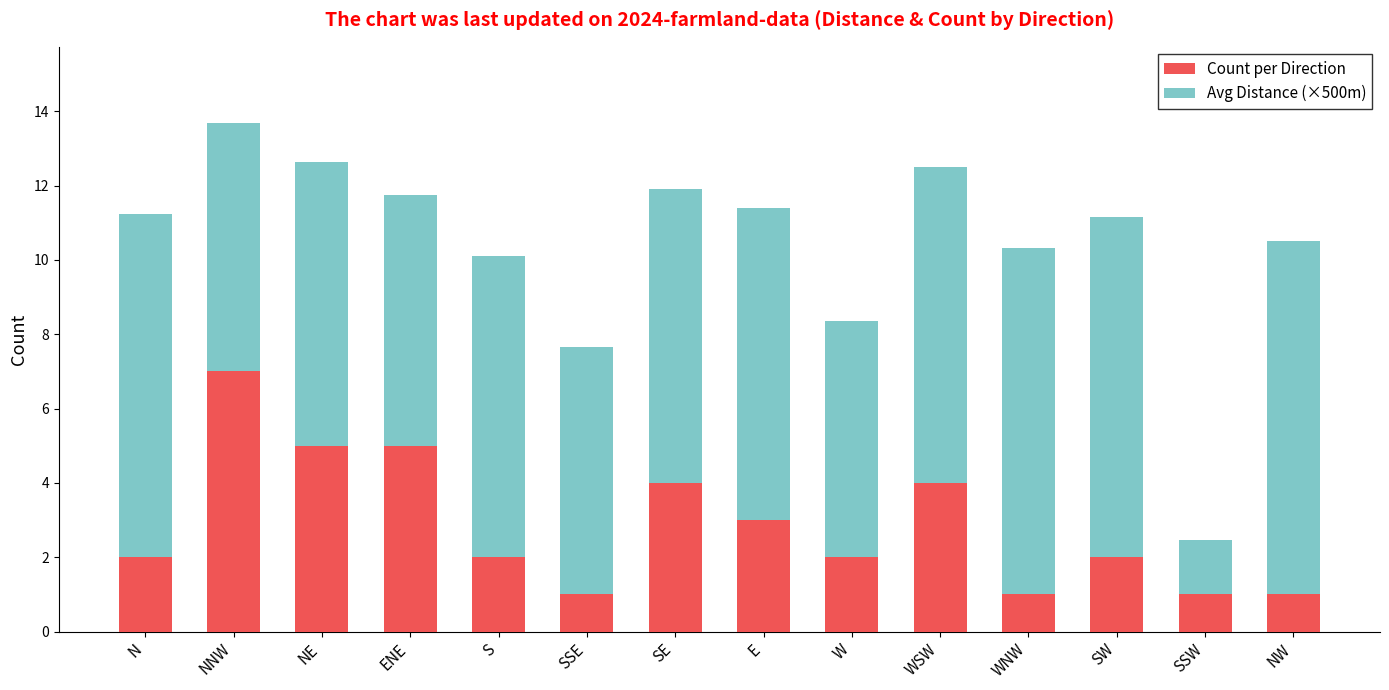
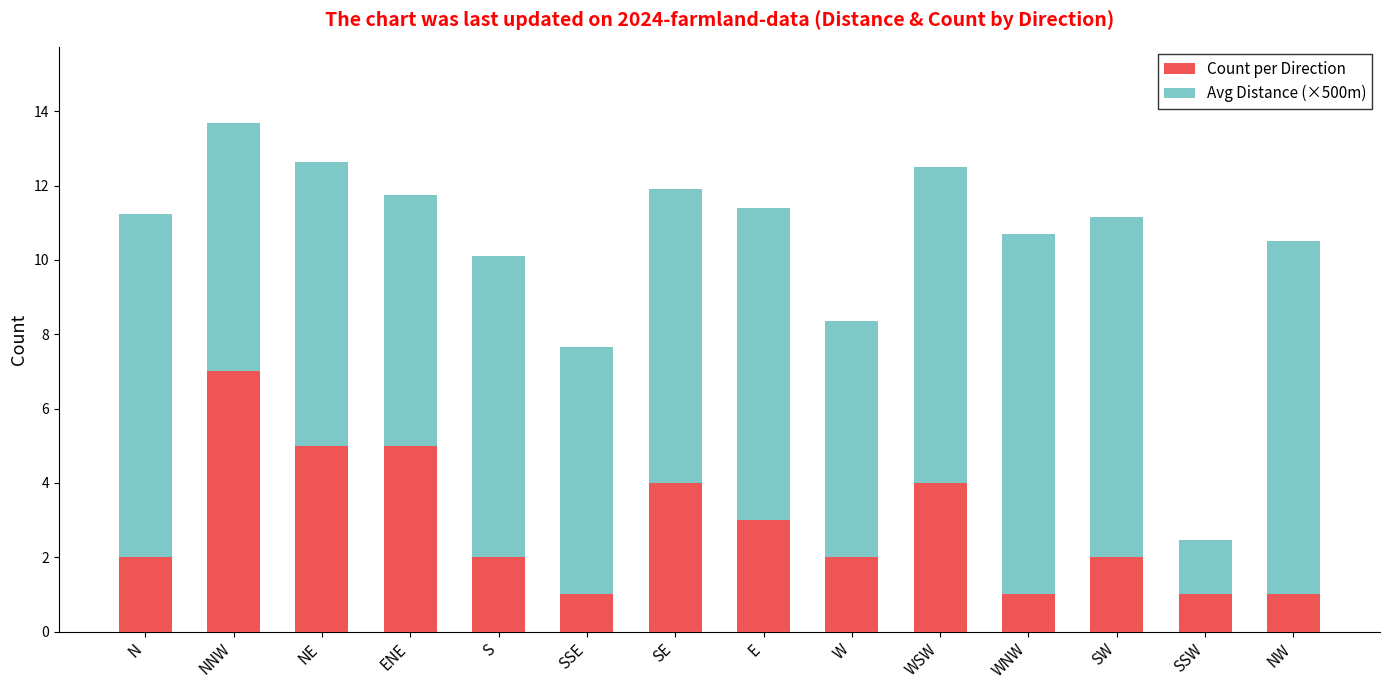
Avg Distance (×500m), WNW: 9.3 -> 9.7
